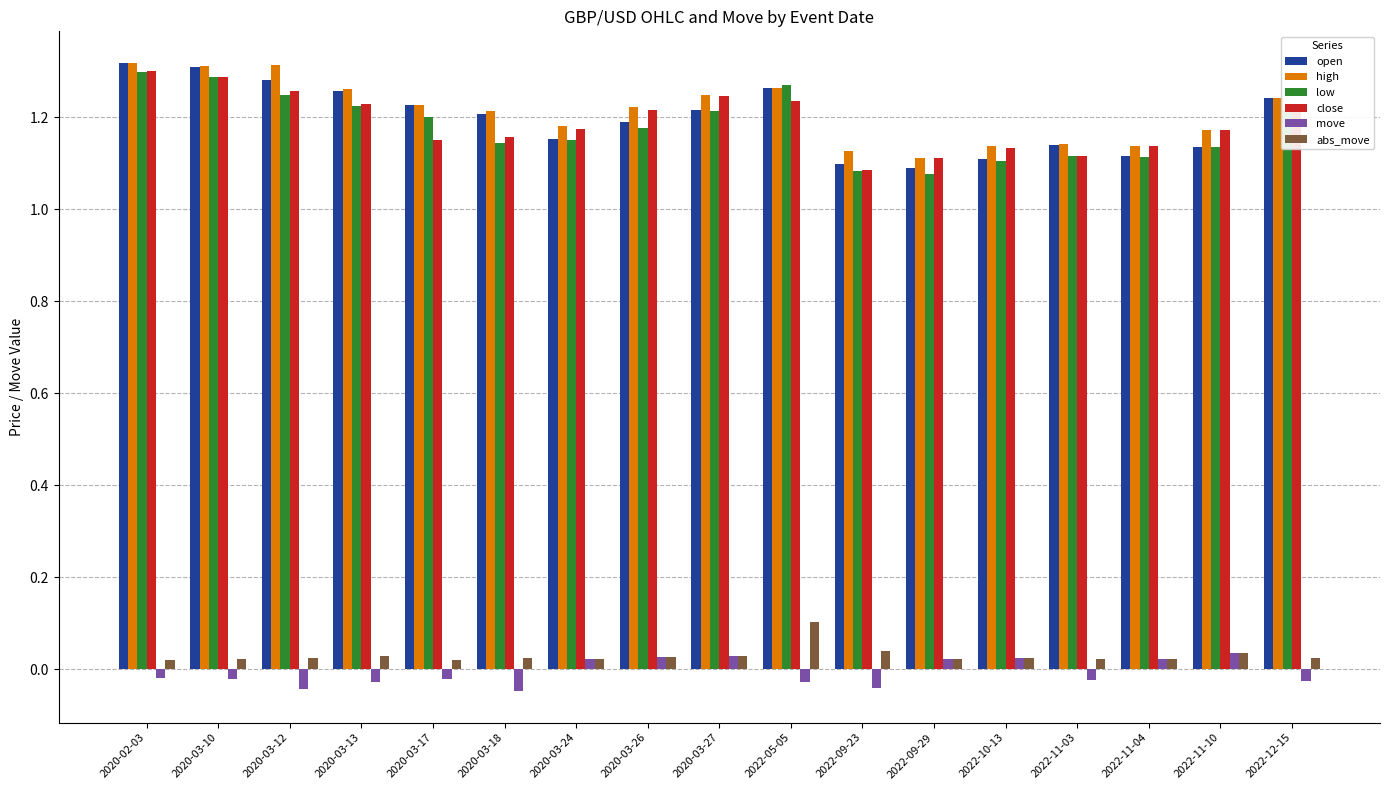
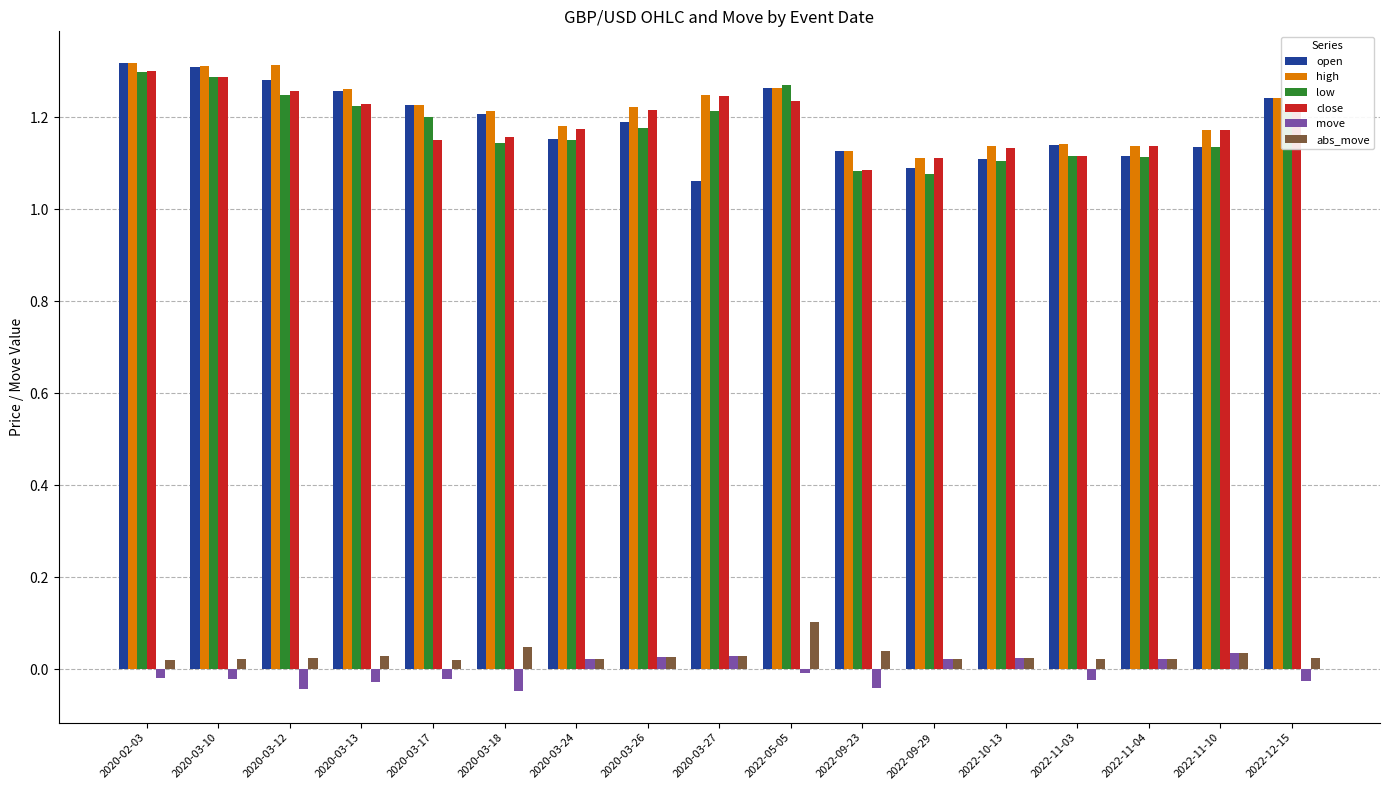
abs_move, 2020-03-18: 0.02 -> 0.05
open, 2020-03-27: 1.22 -> 1.06
move, 2022-05-05: -0.03 -> -0.01
open, 2022-09-23: 1.10 -> 1.13
